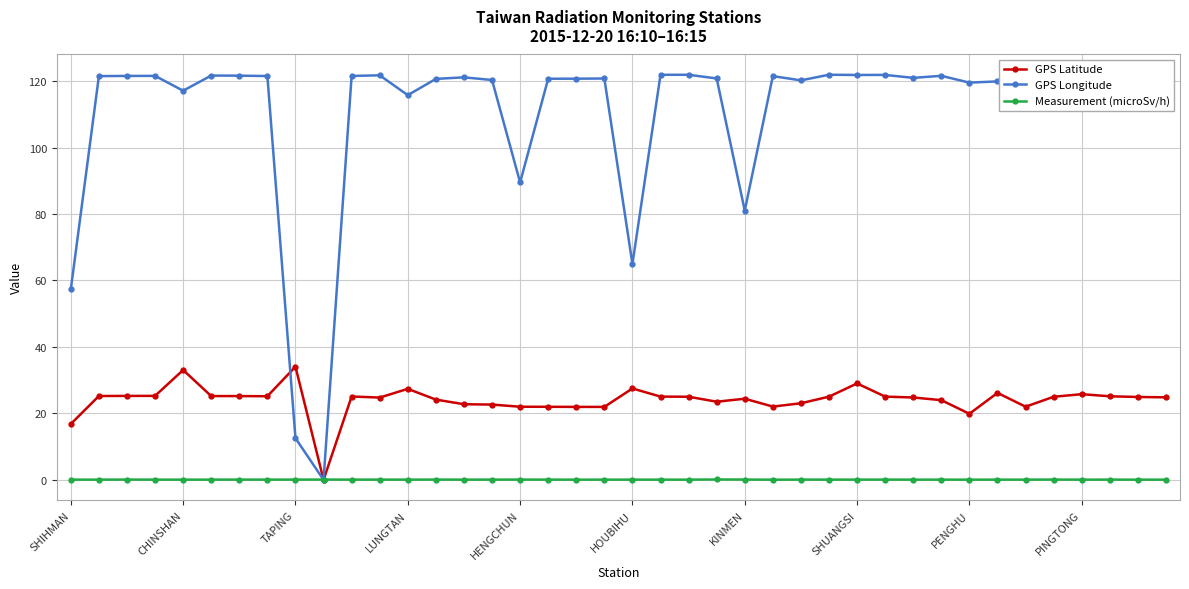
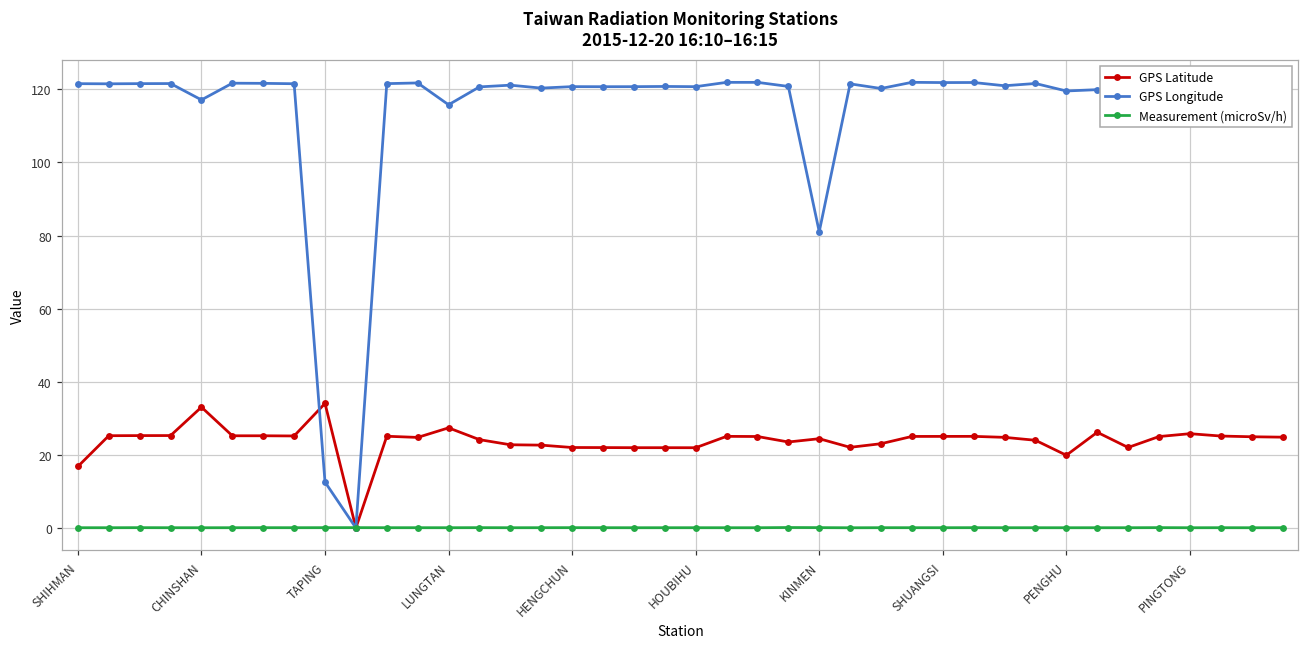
GPS Longitude, SHIHMAN: 57 -> 122
GPS Longitude, HENGCHUN: 90 -> 121
GPS Latitude, HOUBIHU: 28 -> 22
GPS Longitude, HOUBIHU: 65 -> 121
GPS Latitude, SHUANGSI: 29 -> 25
